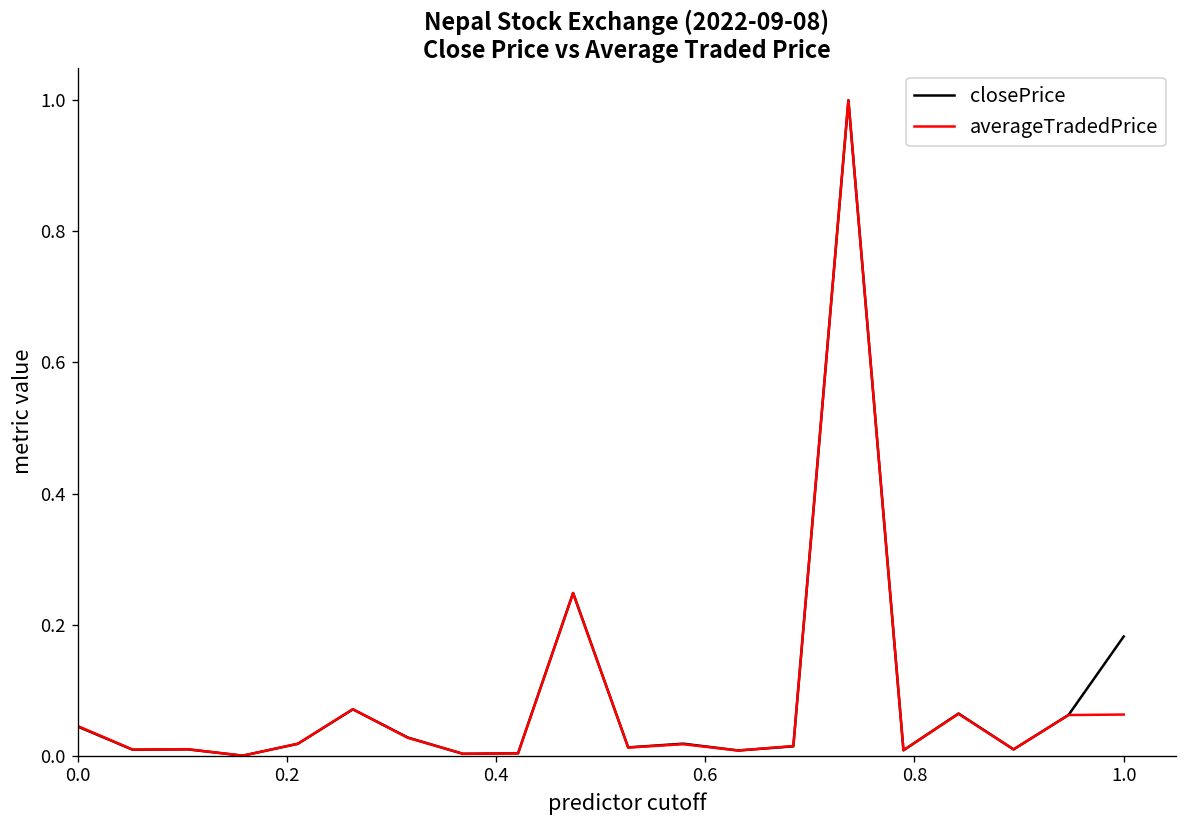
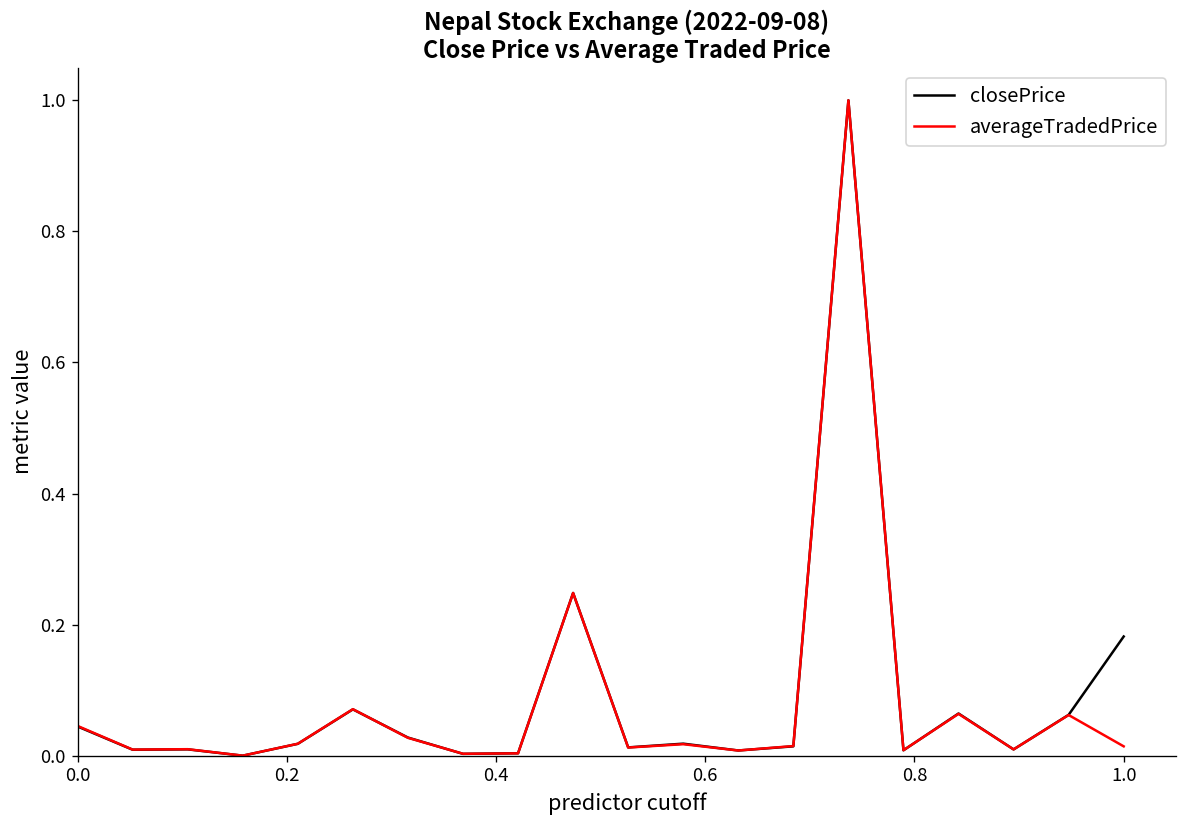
averageTradedPrice, 1.0: 0.06 -> 0.01
